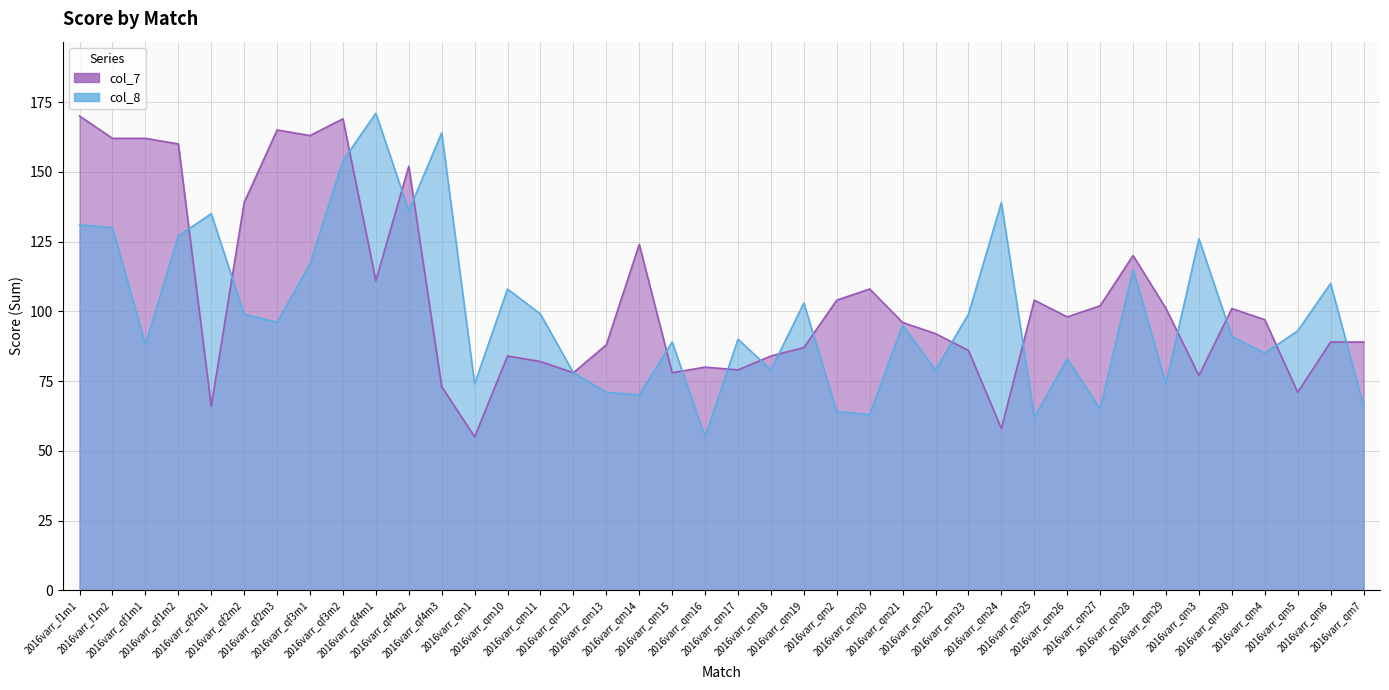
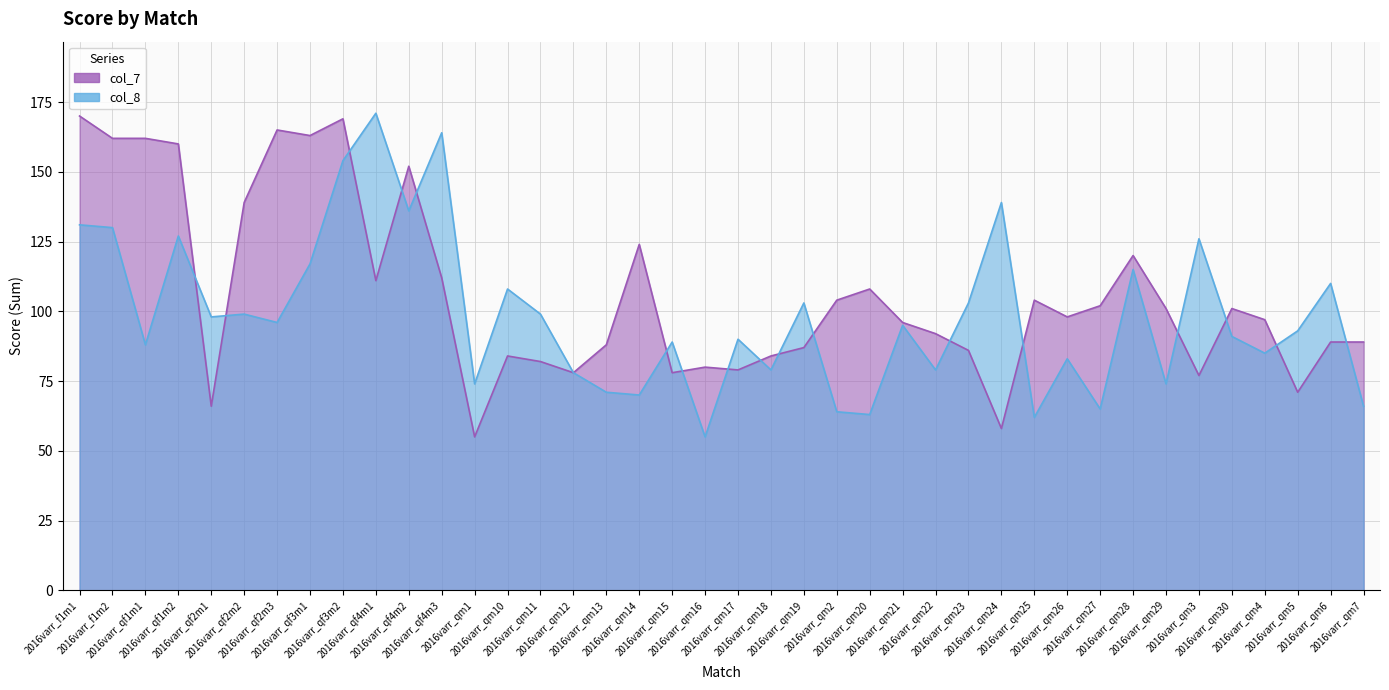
col_8, 2016varr_qf2m1: 135 -> 98
col_7, 2016varr_qf4m3: 73 -> 112
col_8, 2016varr_qm23: 99 -> 103
